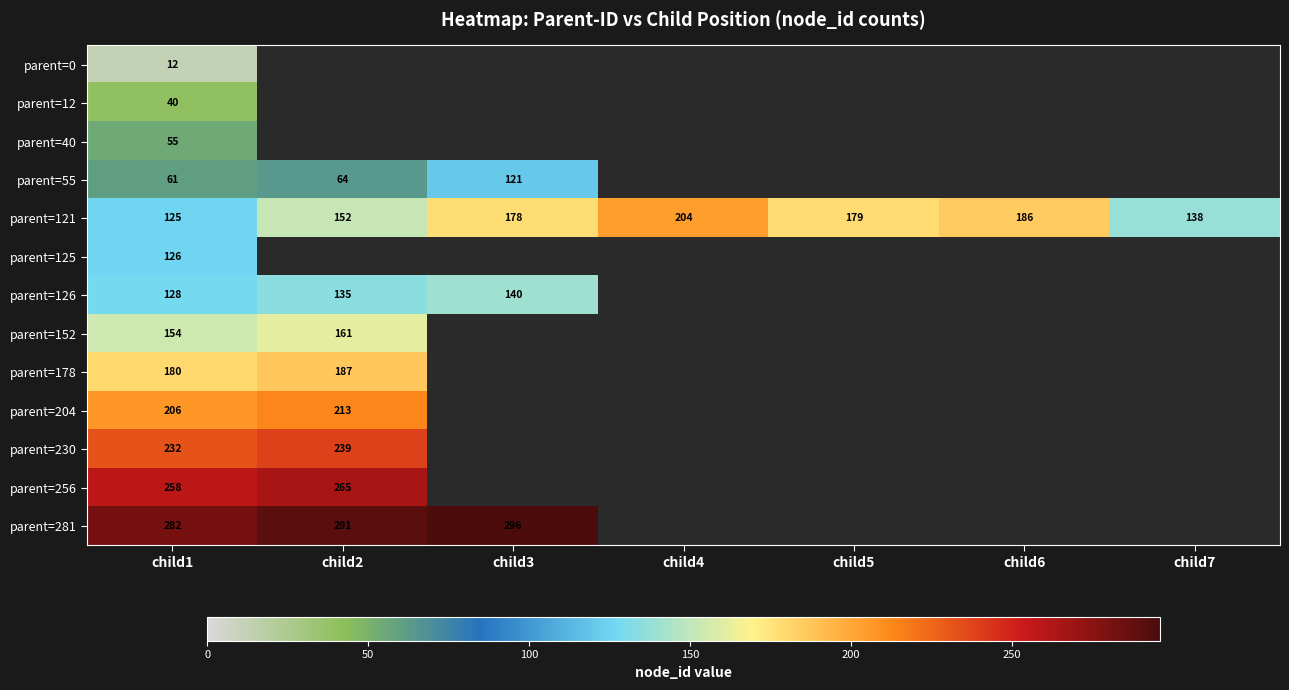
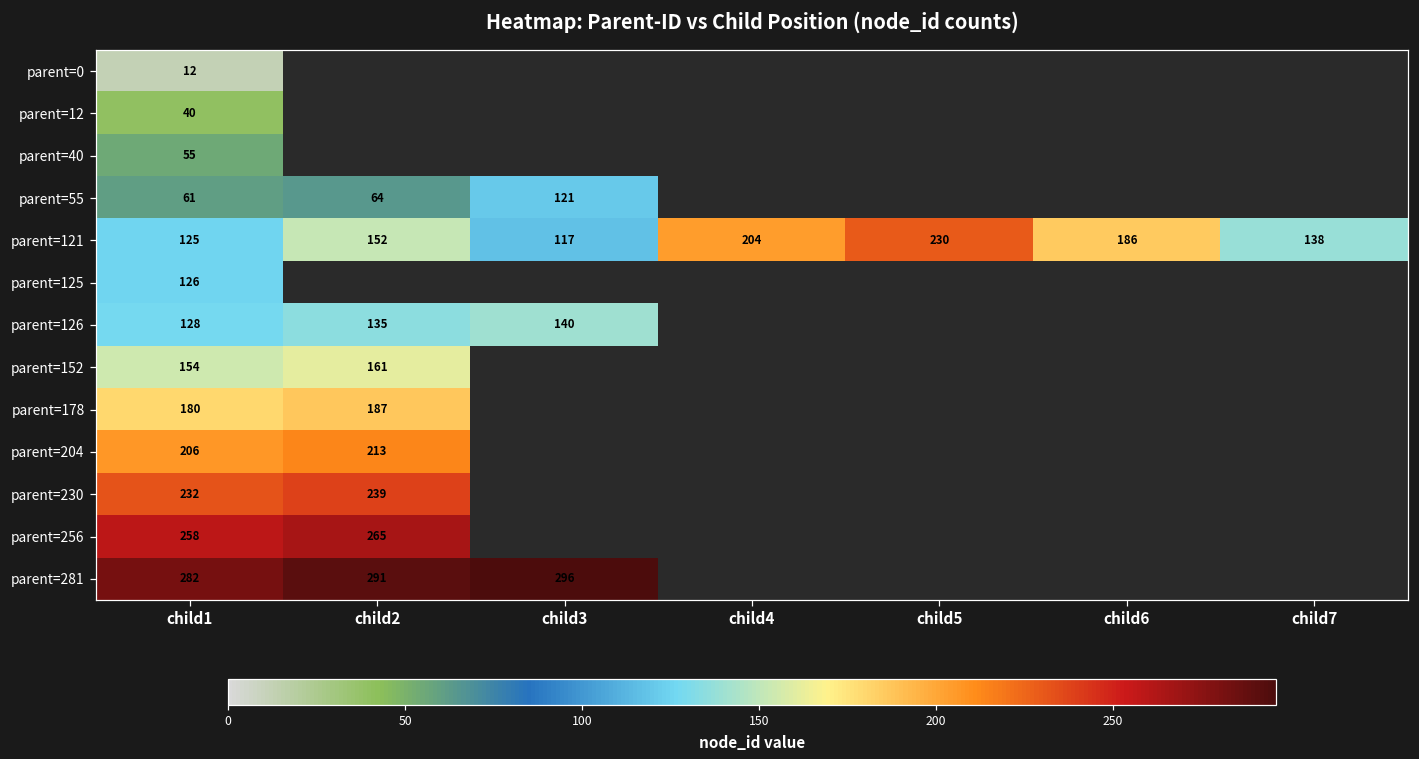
parent=121, child3: 178 -> 117
parent=121, child5: 179 -> 230
